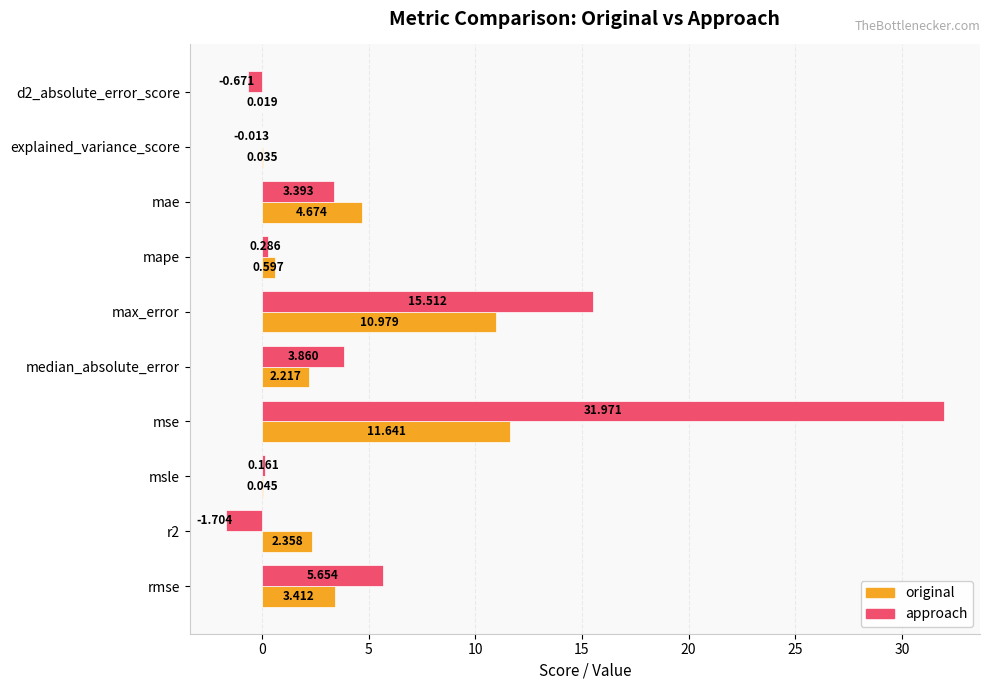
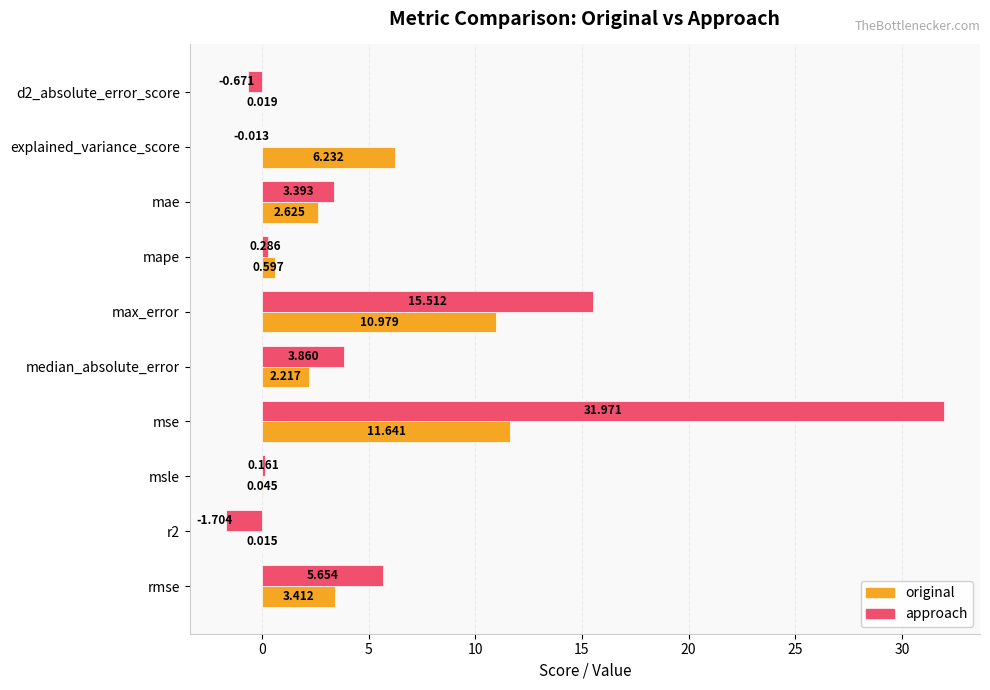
original, explained_variance_score: 0.035 -> 6.232
original, mae: 4.674 -> 2.625
original, r2: 2.358 -> 0.015
